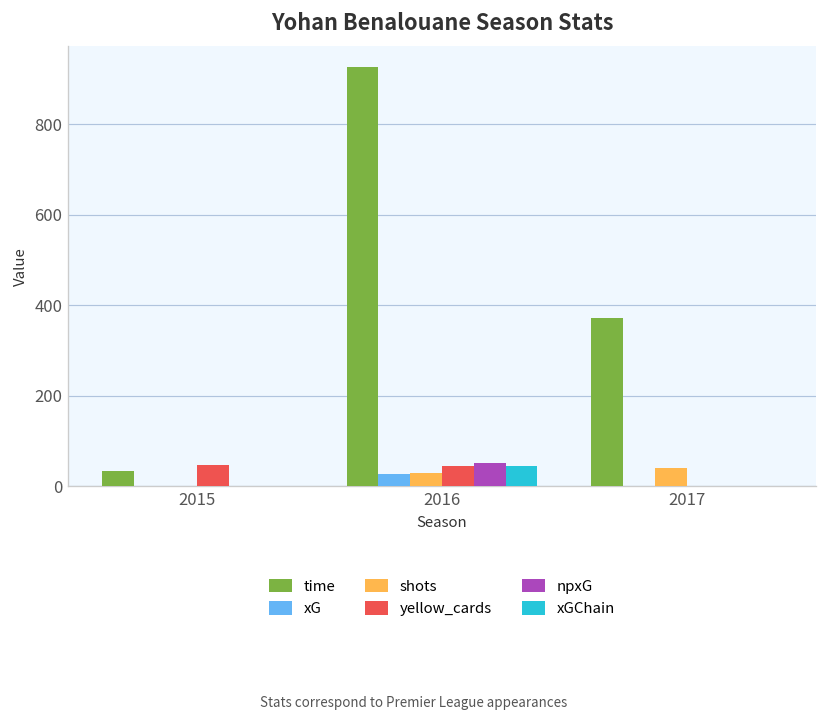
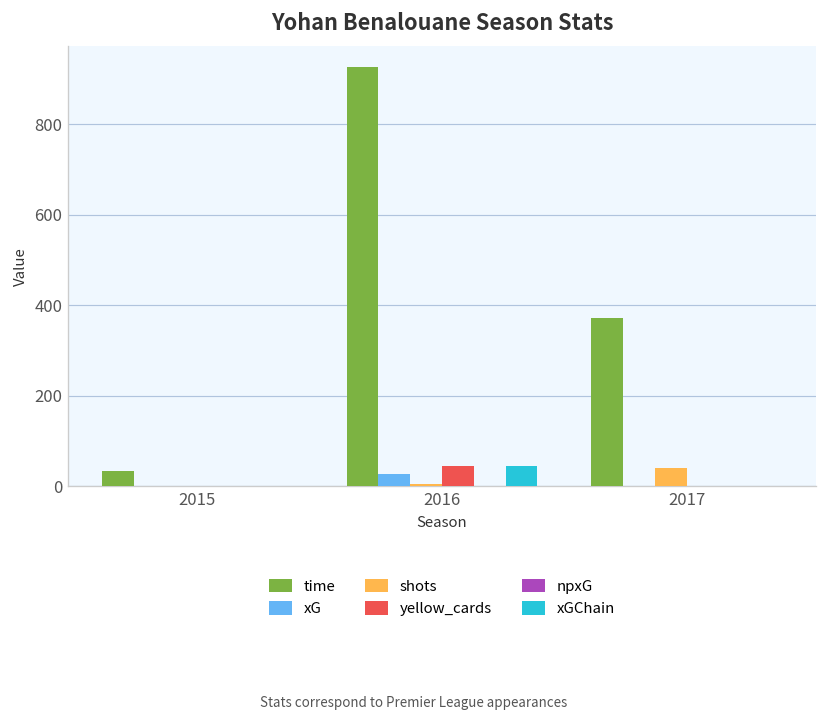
yellow_cards, 2015: 50 -> 0
shots, 2016: 30 -> 0
npxG, 2016: 50 -> 0
